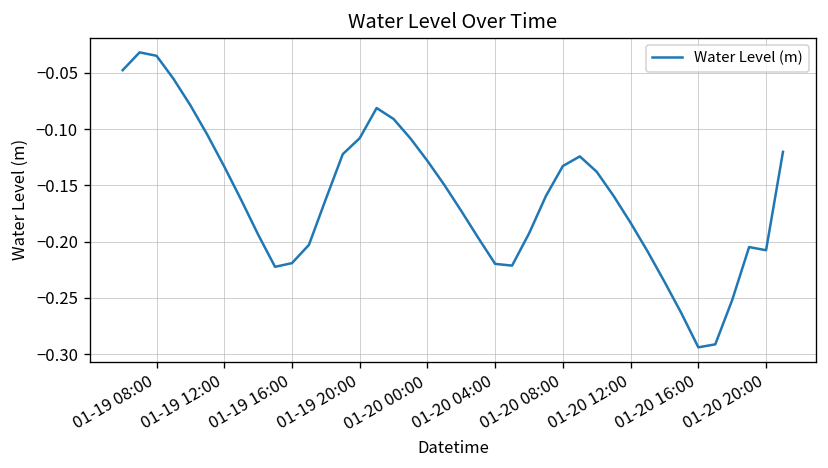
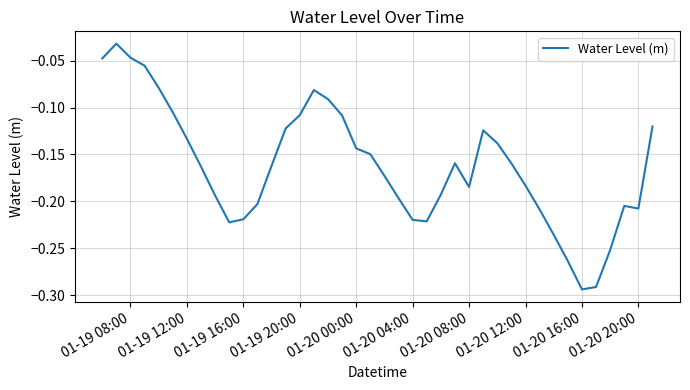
01-19 08:00: -0.03 -> -0.05
01-20 00:00: -0.13 -> -0.14
01-20 08:00: -0.13 -> -0.18
